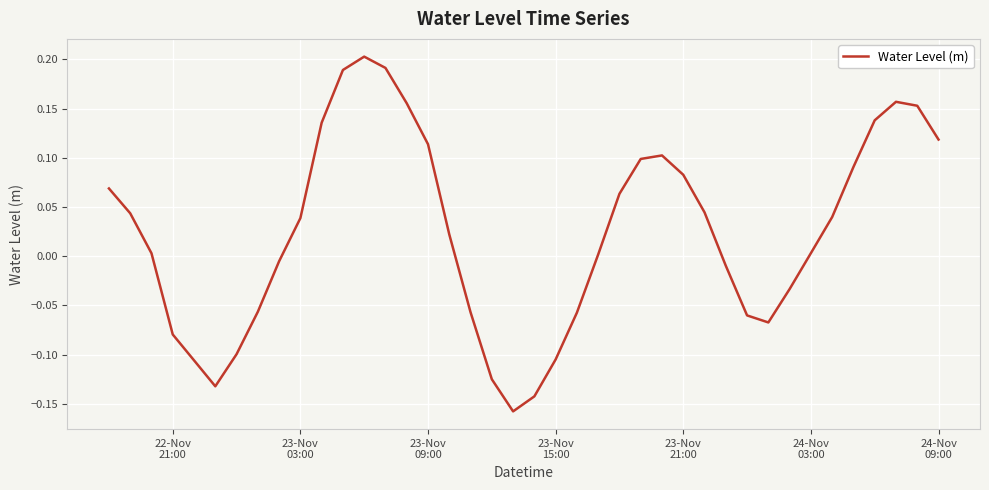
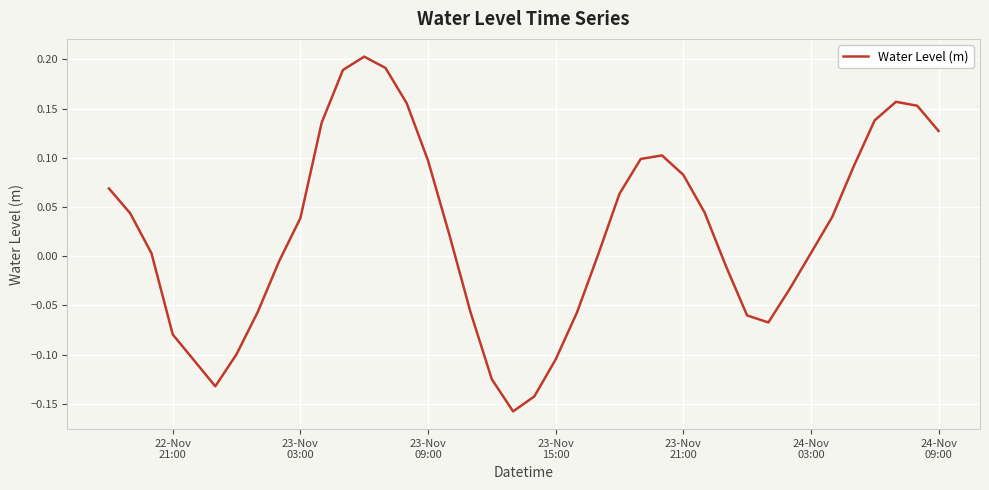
23-Nov 09:00: 0.11 -> 0.10
24-Nov 09:00: 0.12 -> 0.13
